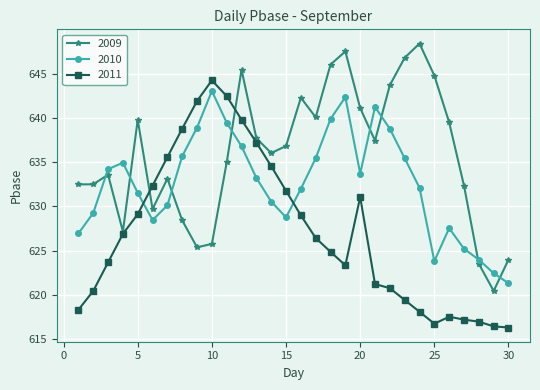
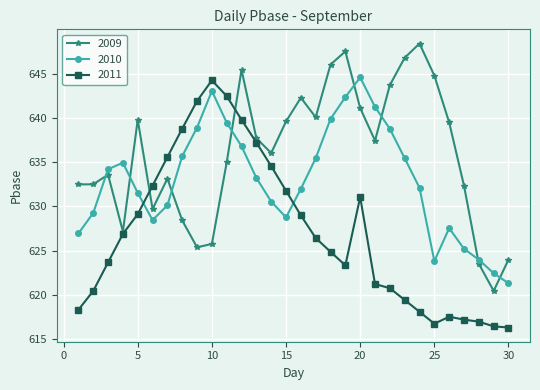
2009, 15: 637 -> 640
2010, 20: 634 -> 645
